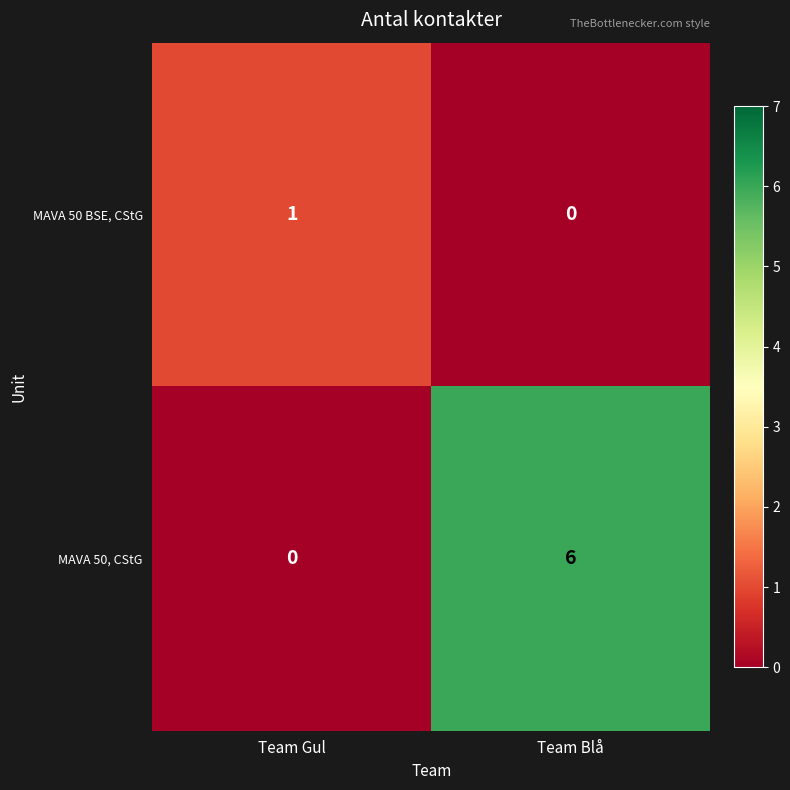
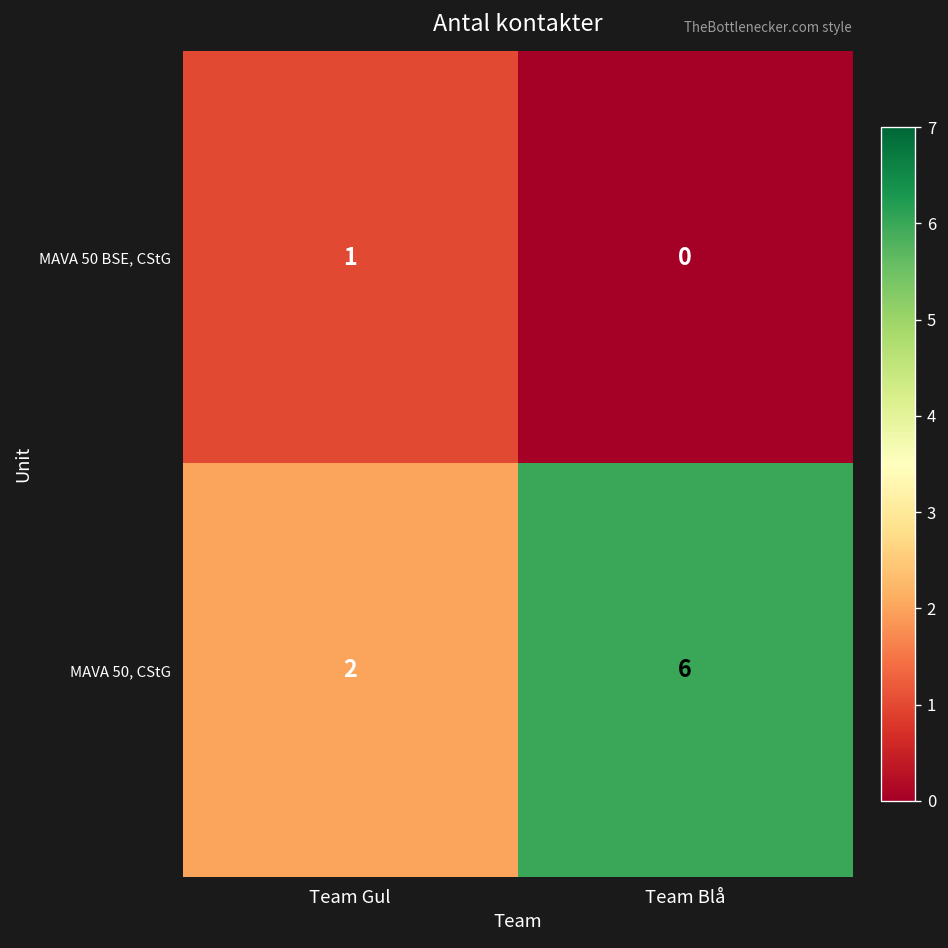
MAVA 50, CStG, Team Gul: 0 -> 2
